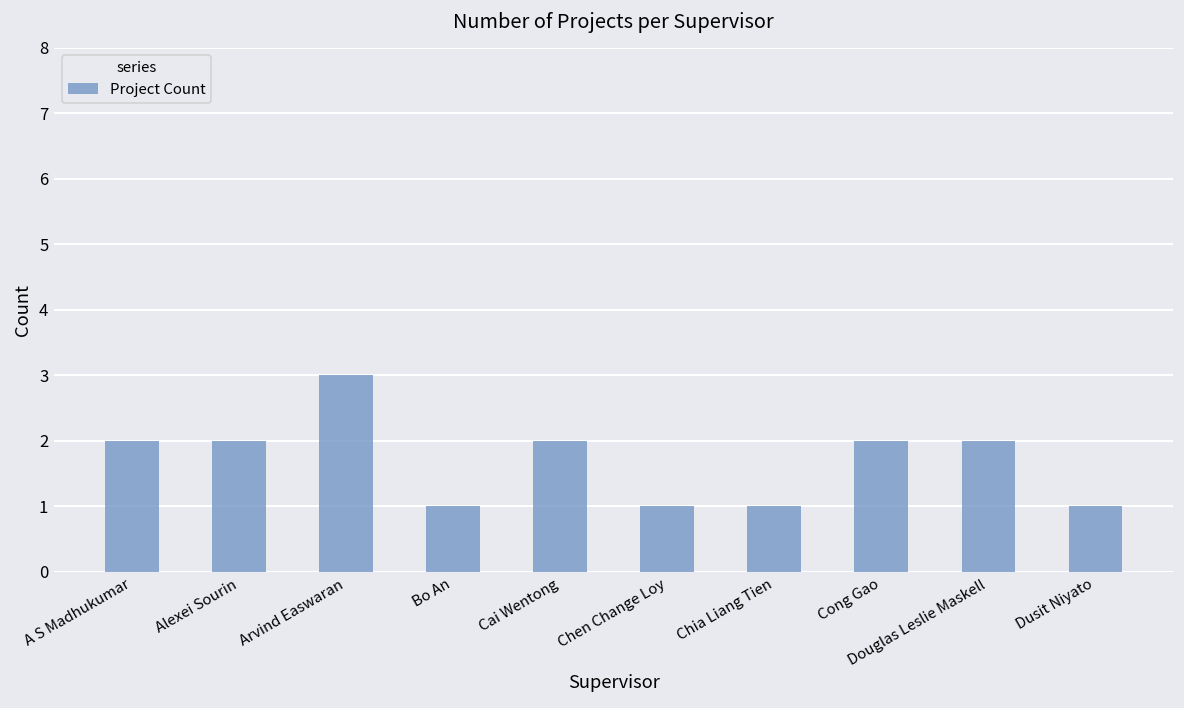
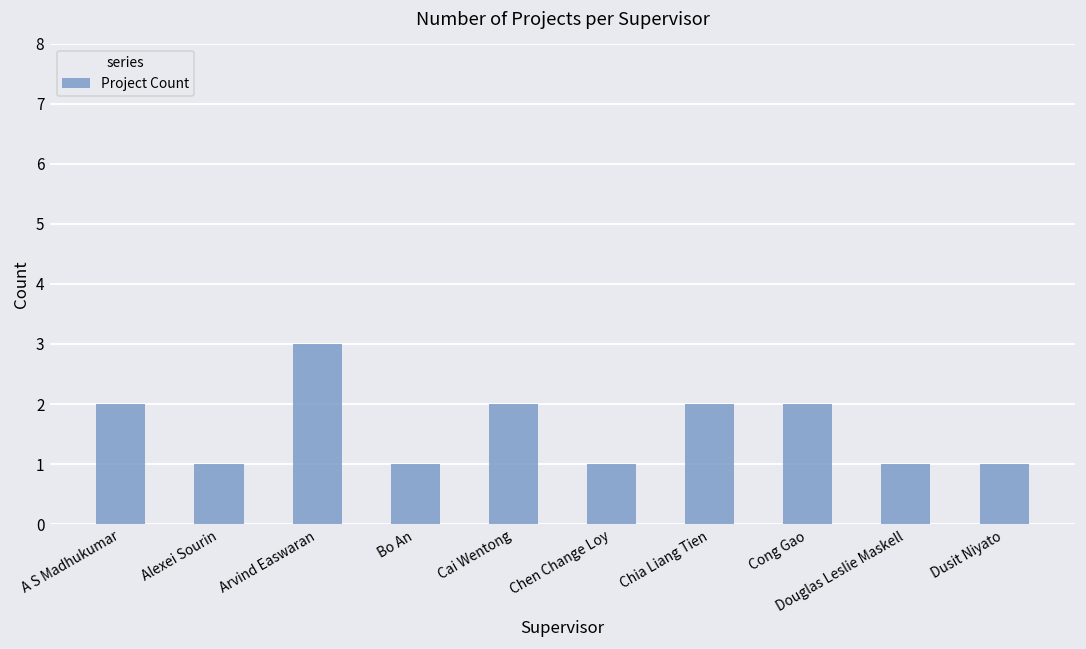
Alexei Sourin: 2 -> 1
Chia Liang Tien: 1 -> 2
Douglas Leslie Maskell: 2 -> 1
